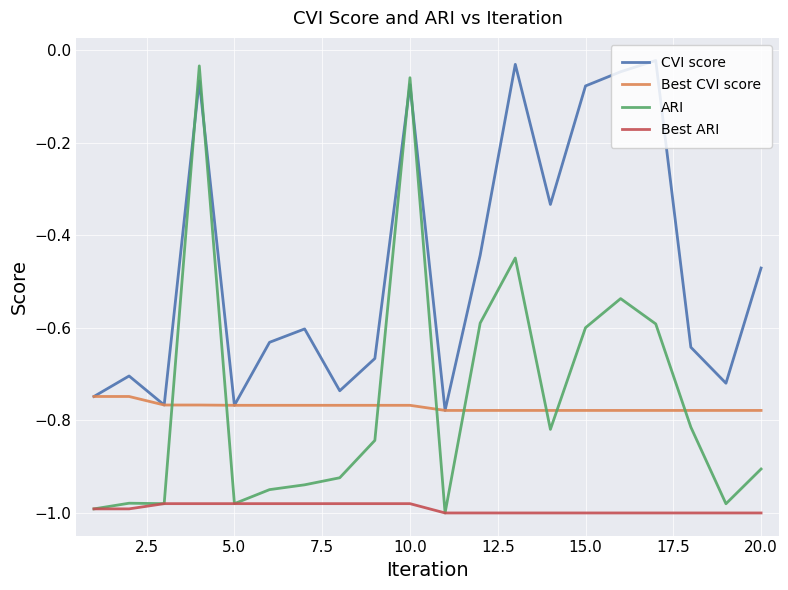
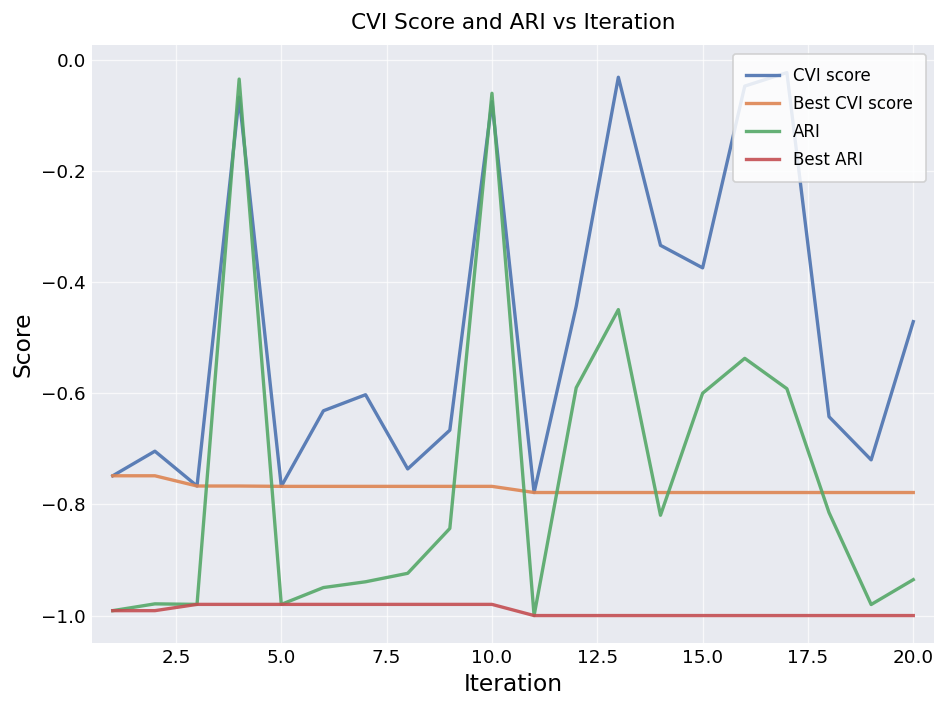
CVI score, 15.0: -0.08 -> -0.37
ARI, 20.0: -0.91 -> -0.94
